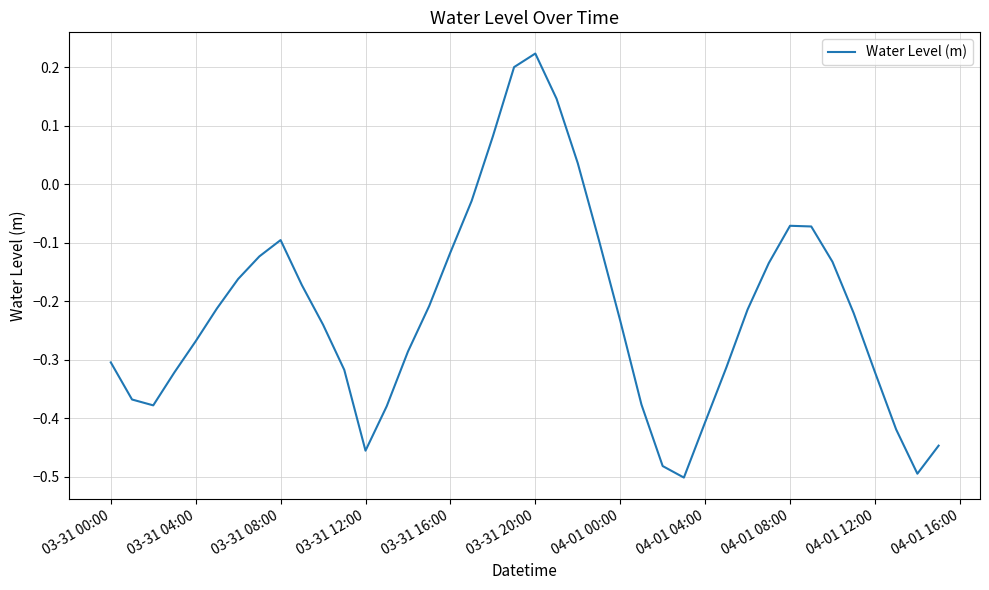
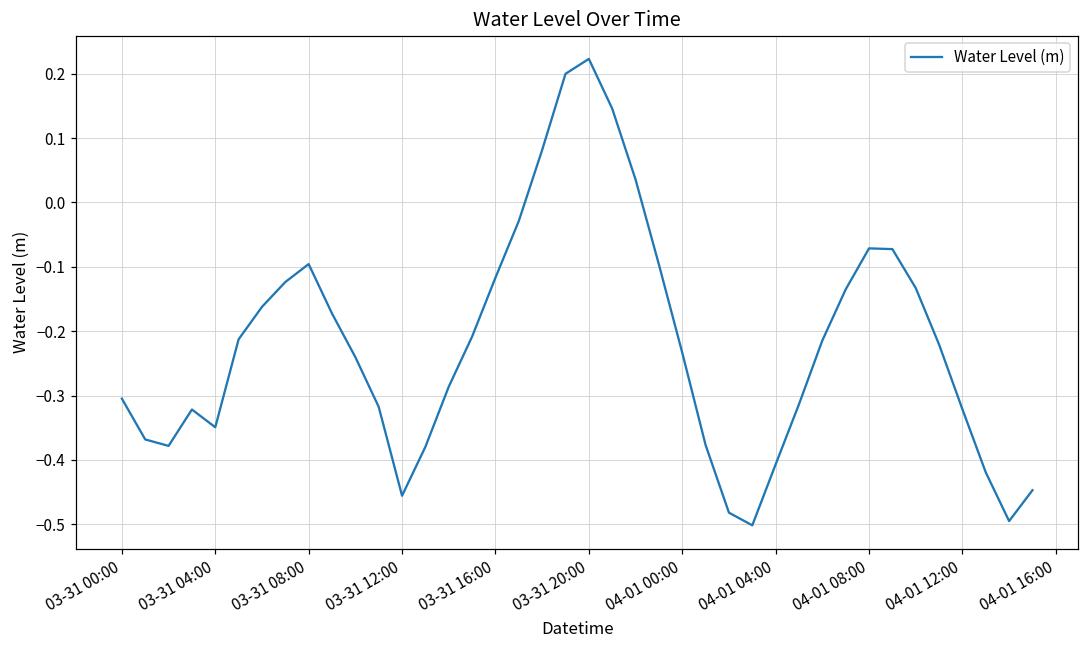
03-31 04:00: -0.27 -> -0.35
